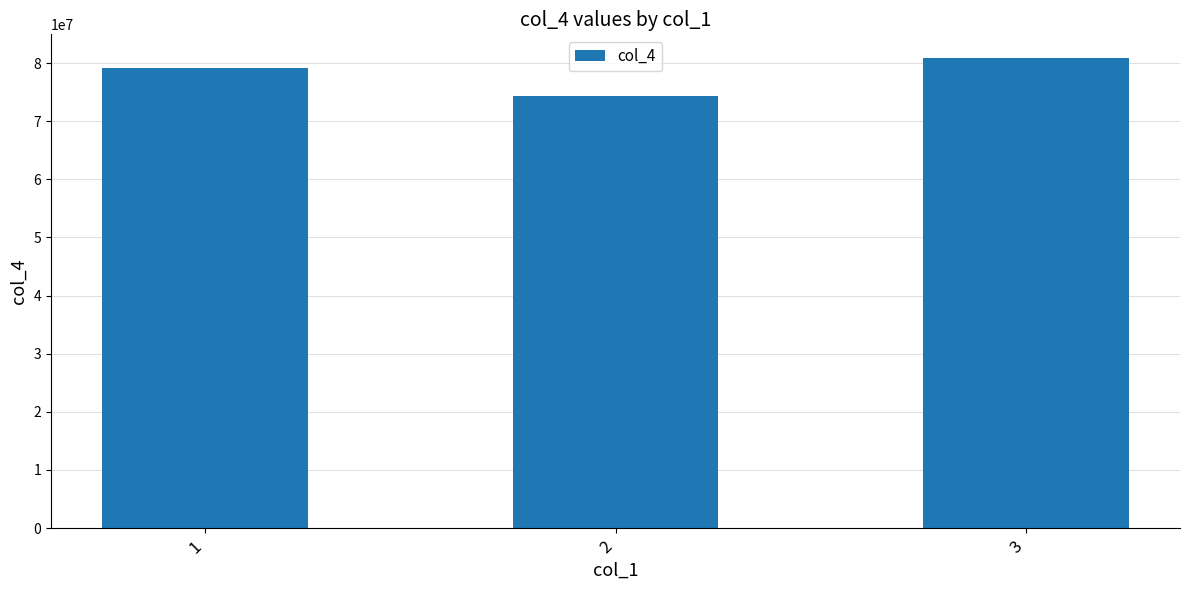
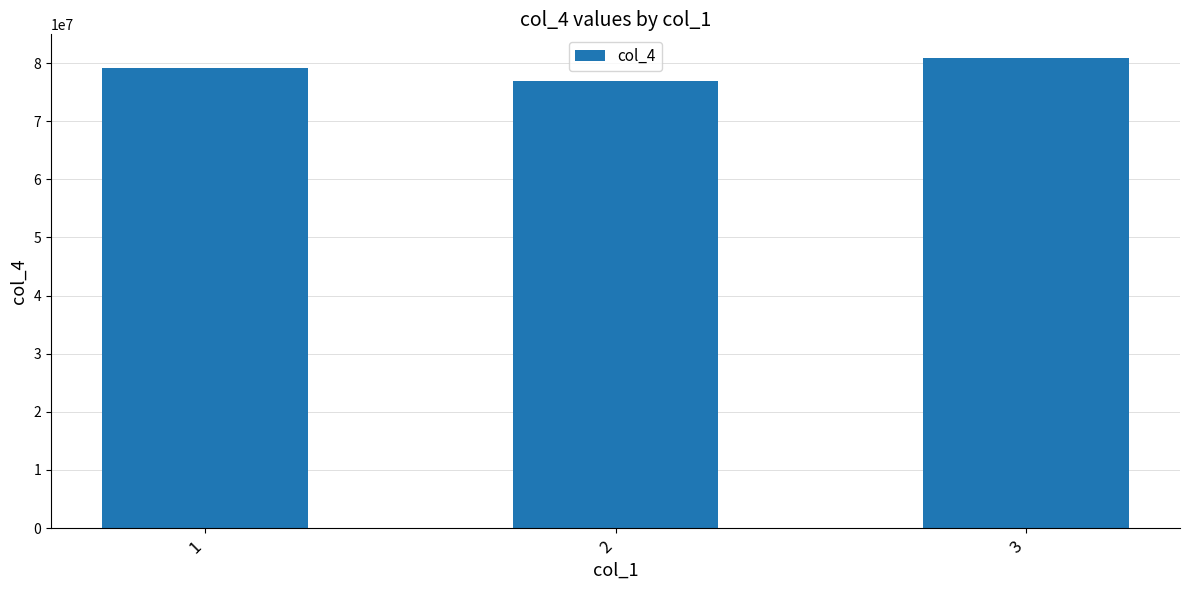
2: 74000000 -> 77000000
